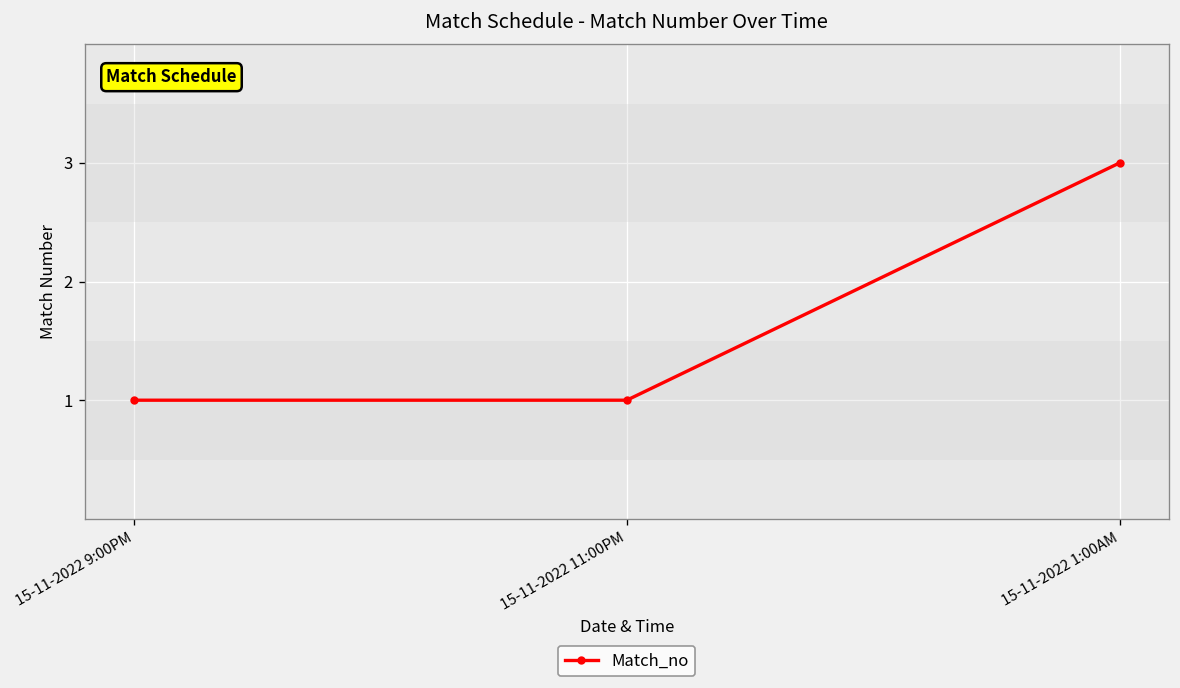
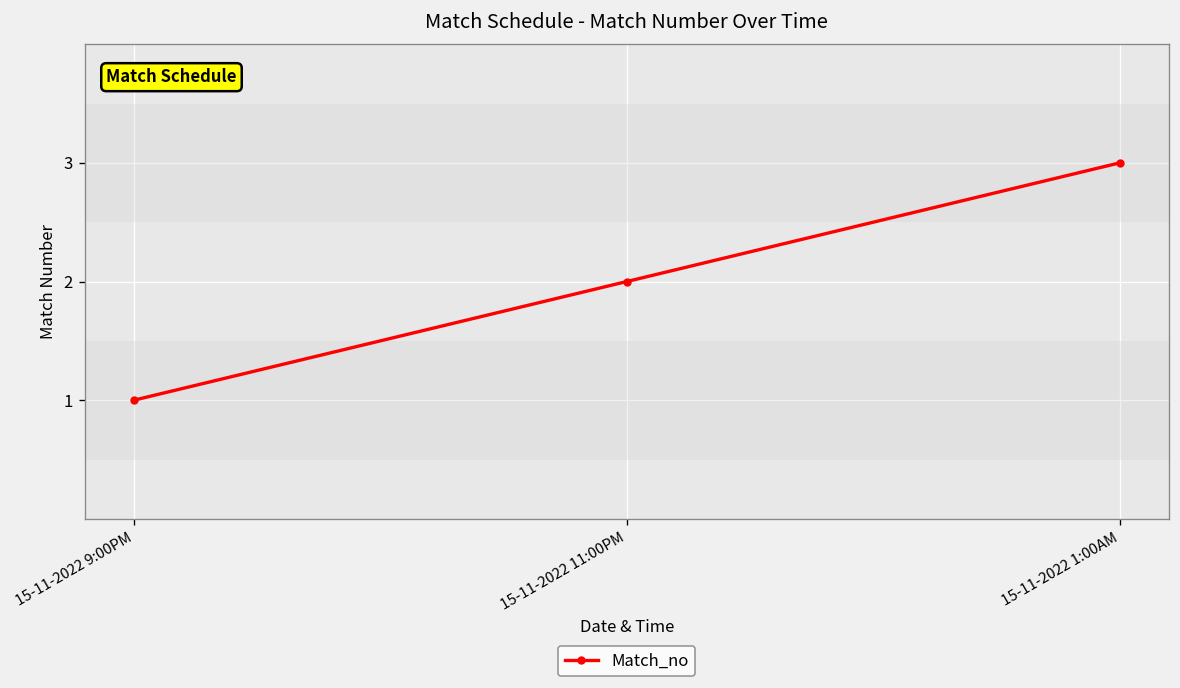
15-11-2022 11:00PM: 1 -> 2
